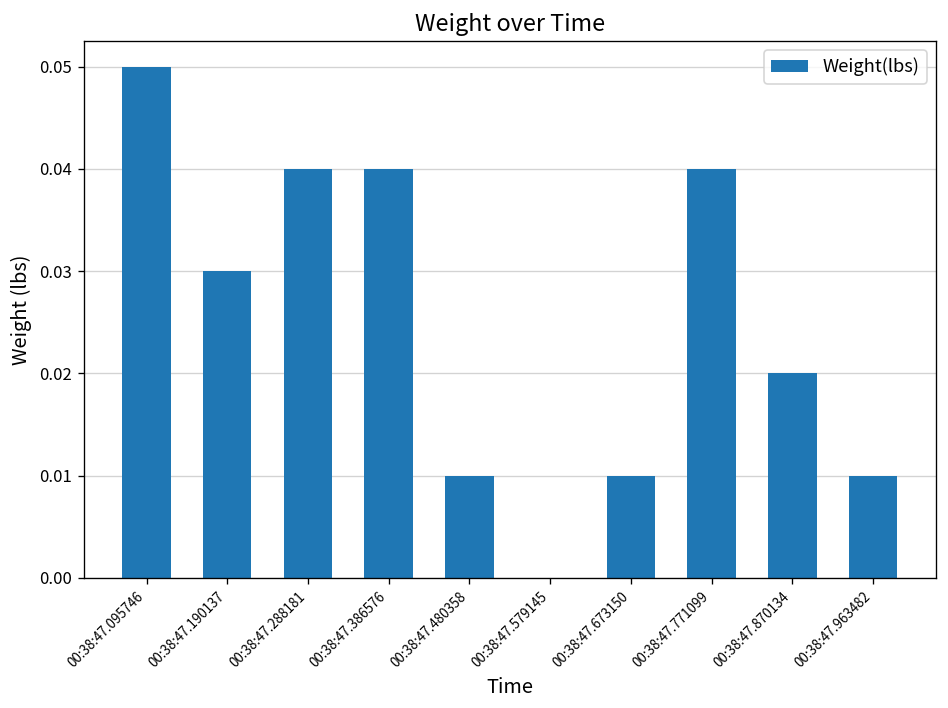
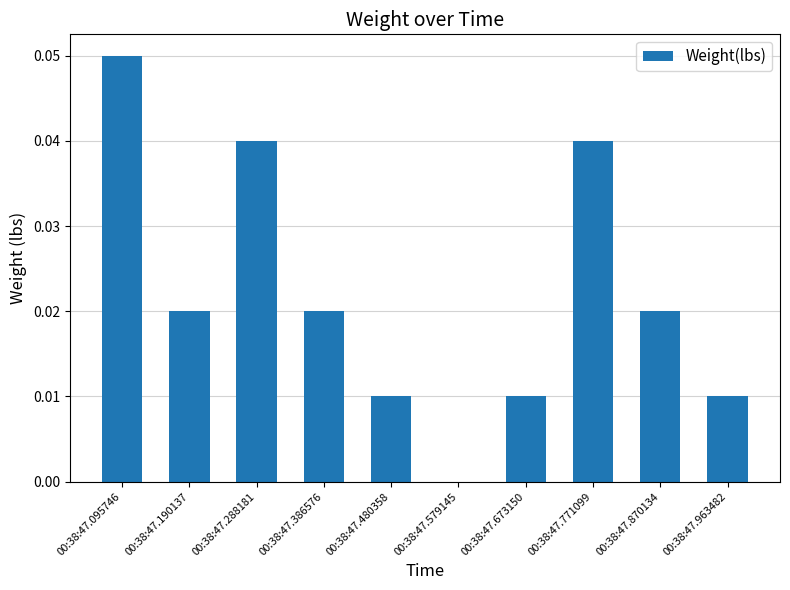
00:38:47.190137: 0.03 -> 0.02
00:38:47.386576: 0.04 -> 0.02
